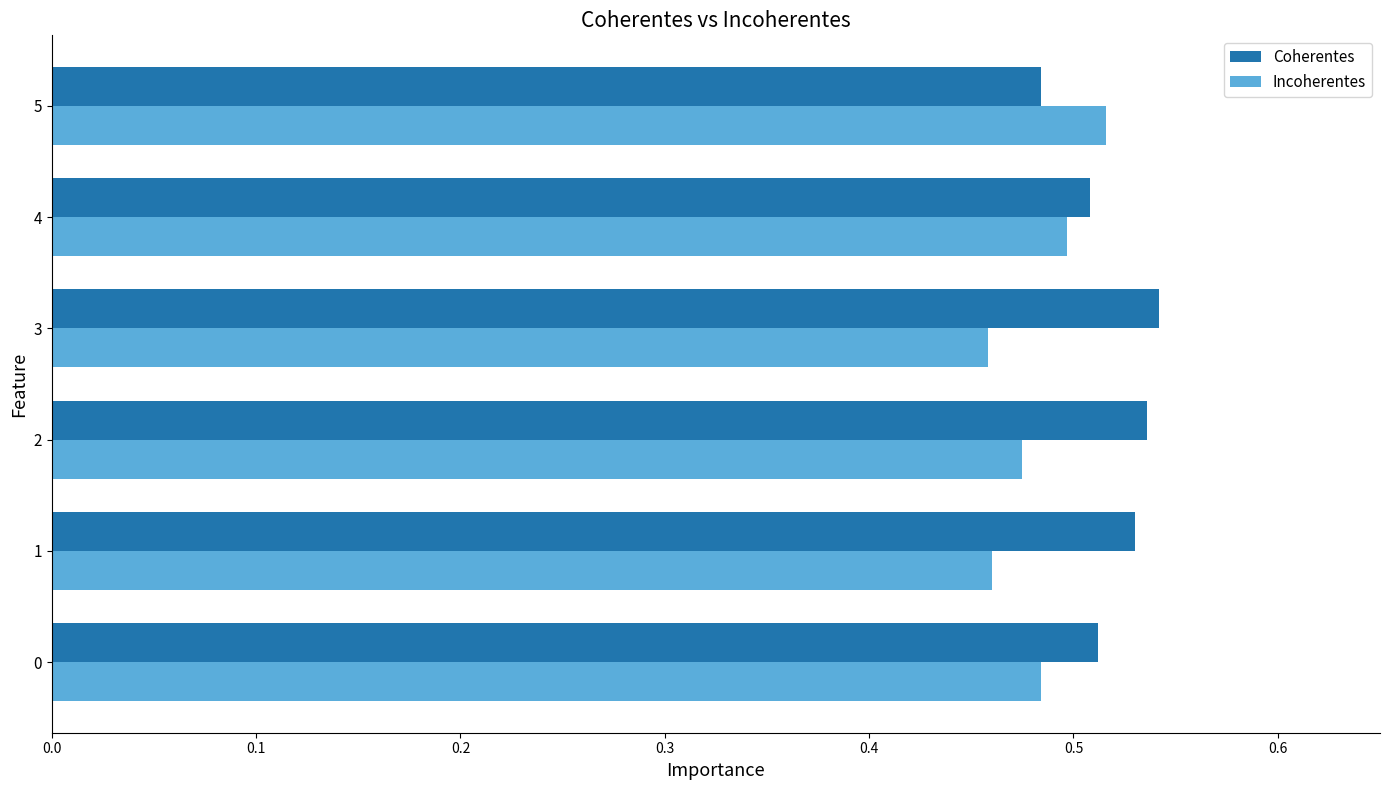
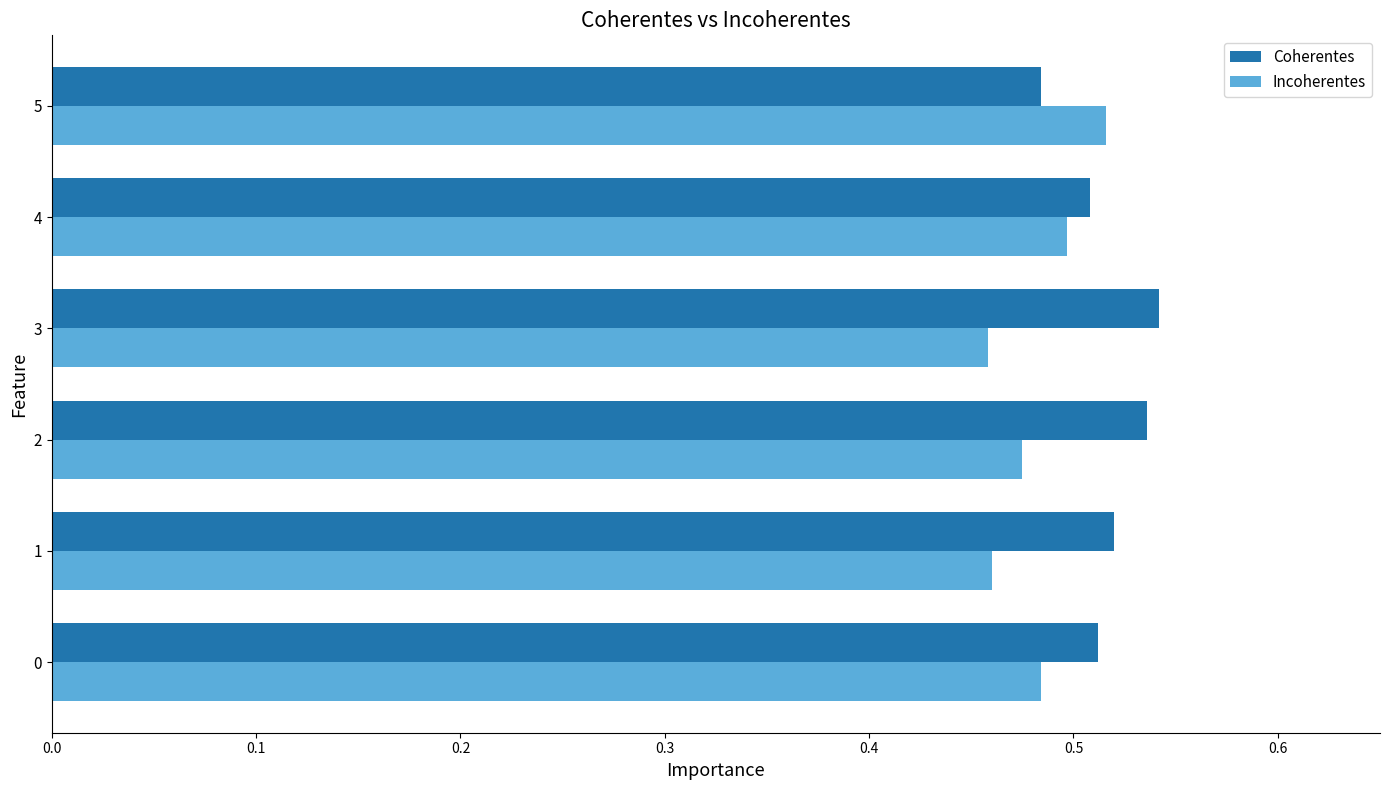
Coherentes, 1: 0.53 -> 0.52
